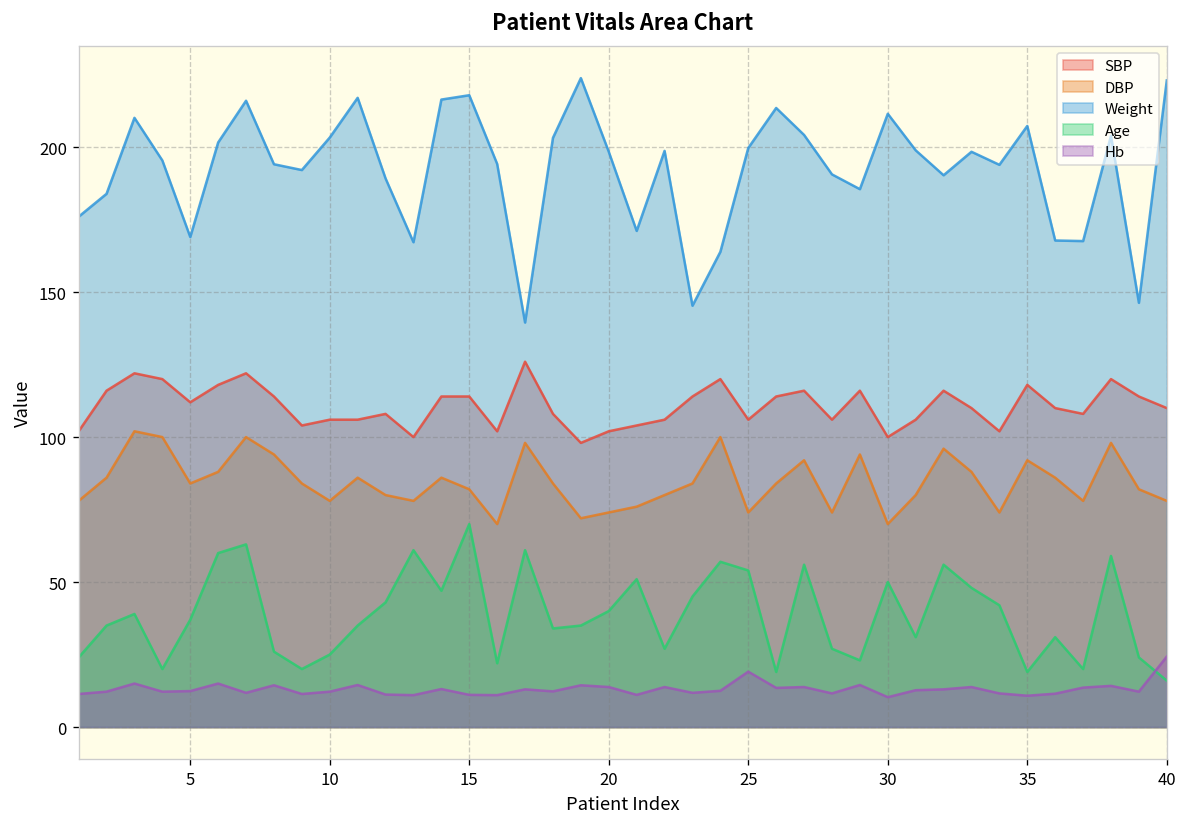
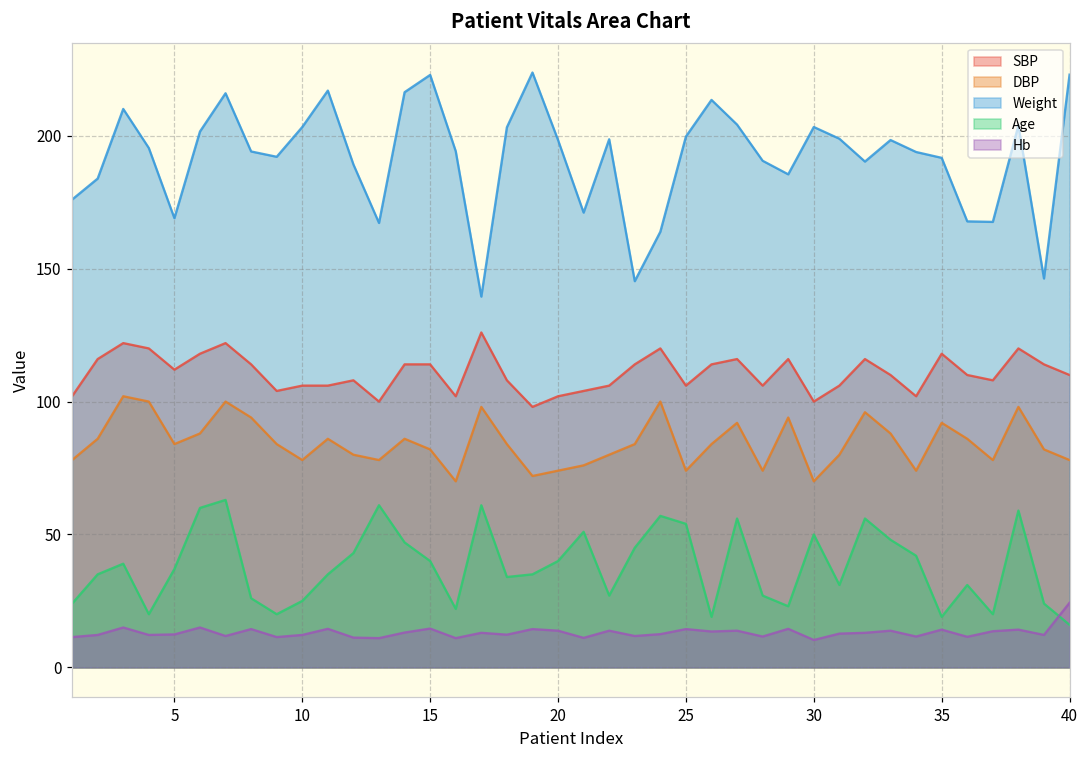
Weight, 15: 218 -> 223
Age, 15: 70 -> 40
Hb, 15: 11 -> 15
Hb, 25: 19 -> 14
Weight, 30: 212 -> 203
Weight, 35: 207 -> 192
Hb, 35: 11 -> 14
